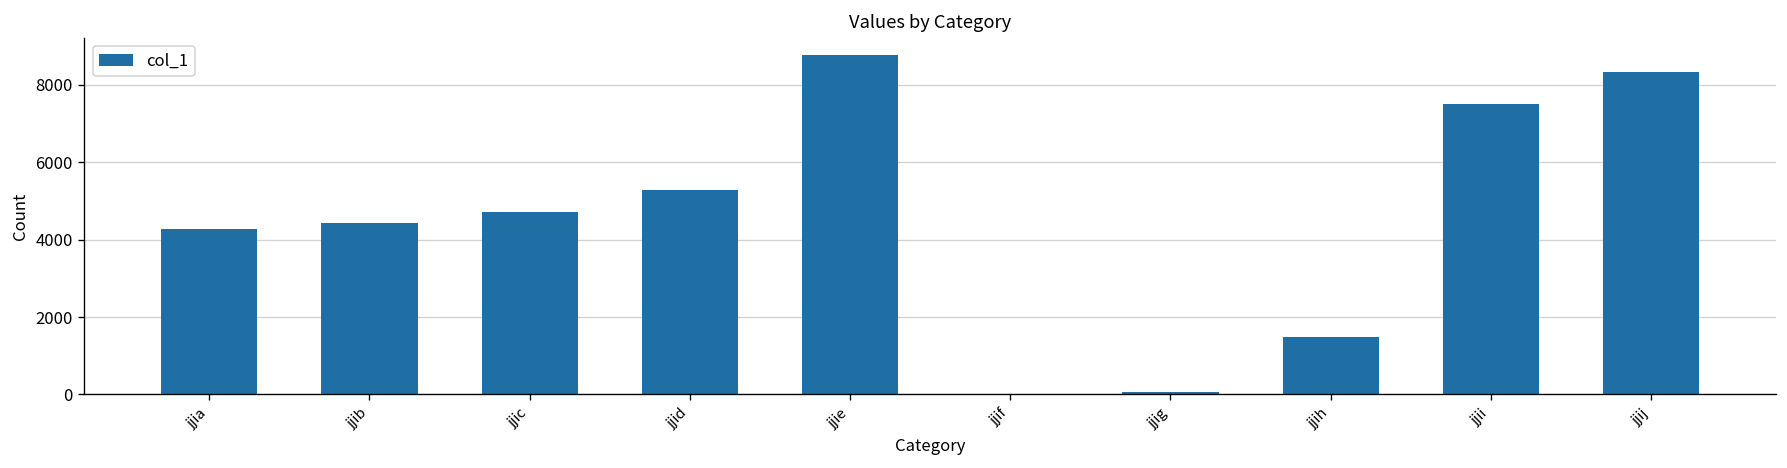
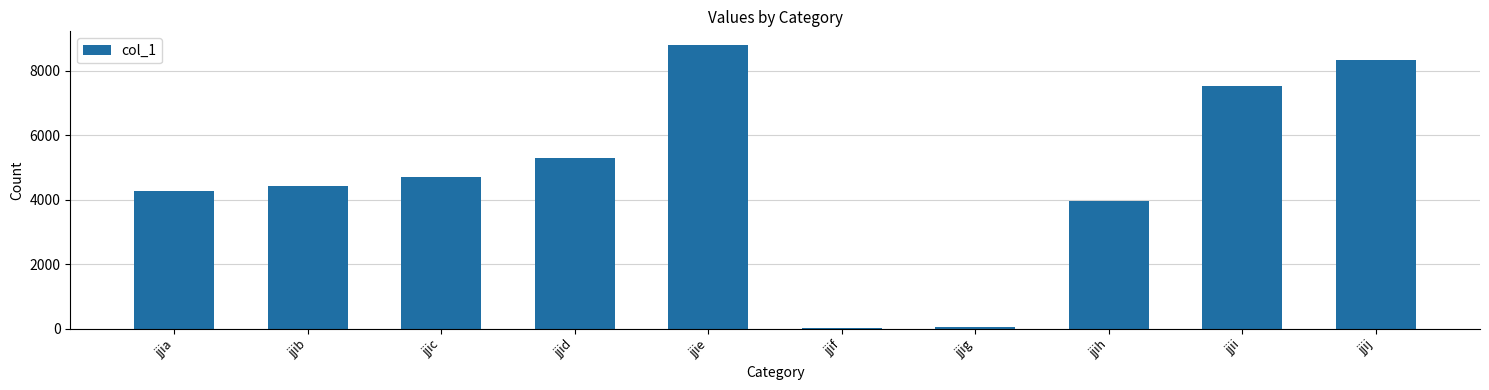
jjih: 1500 -> 4000
